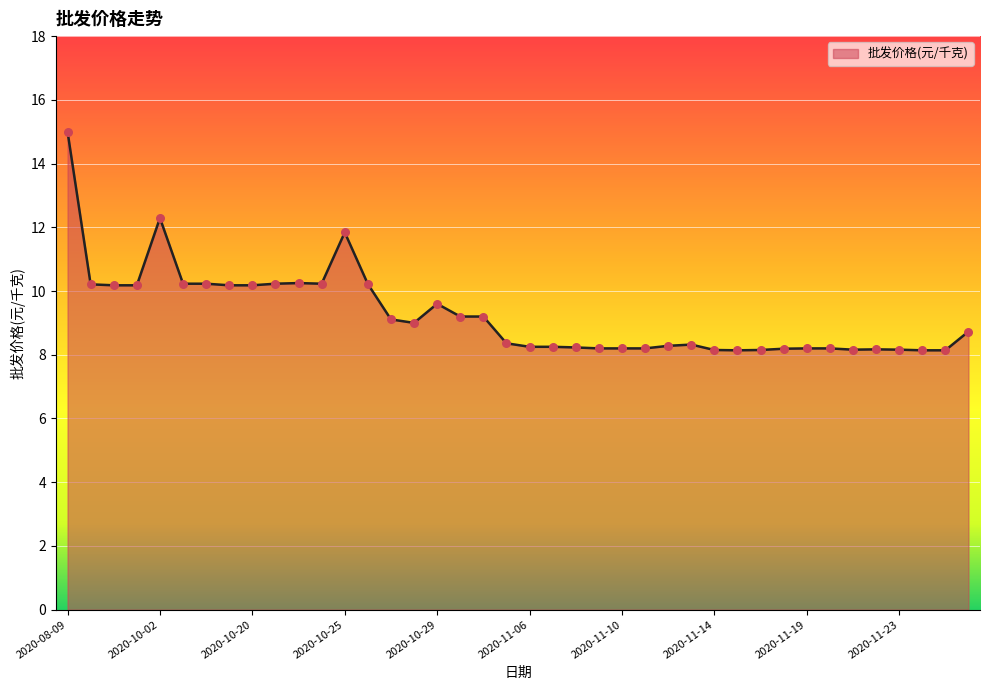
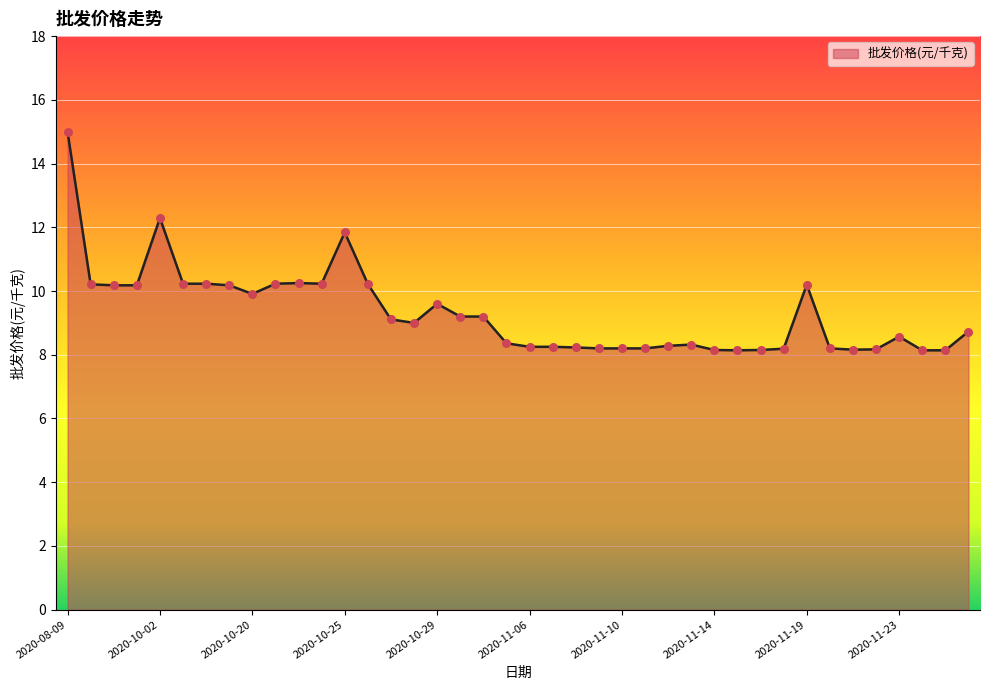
2020-10-20: 10.2 -> 9.9
2020-11-19: 8.2 -> 10.2
2020-11-23: 8.2 -> 8.6
